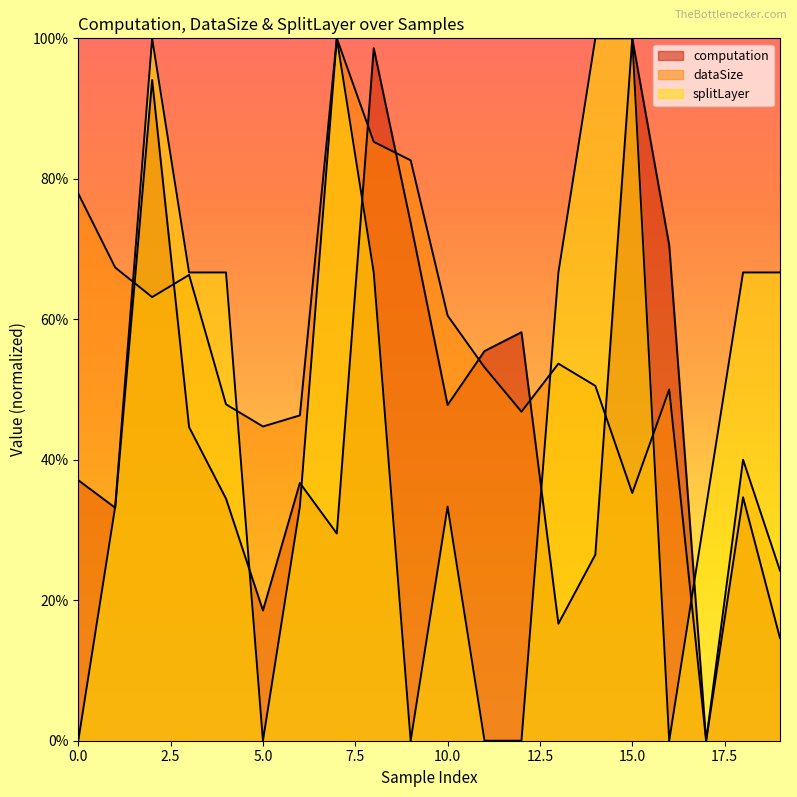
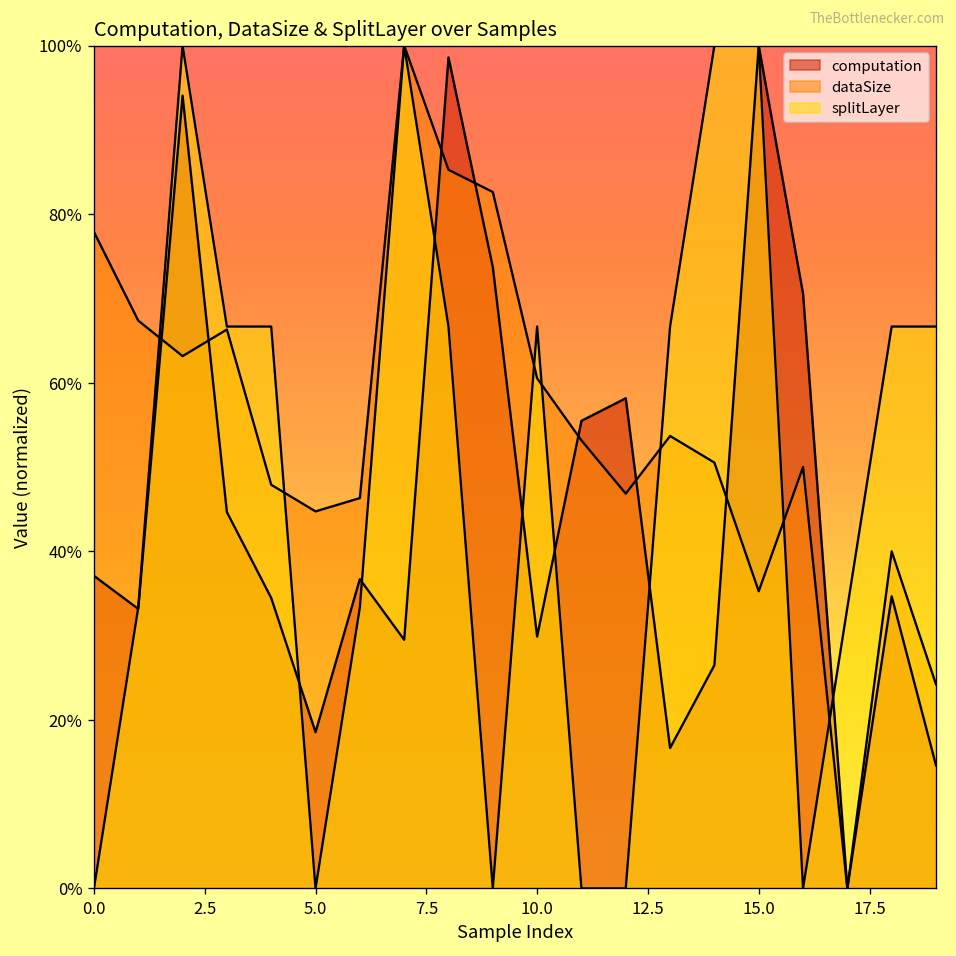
computation, 10.0: 48% -> 30%
splitLayer, 10.0: 33% -> 67%
